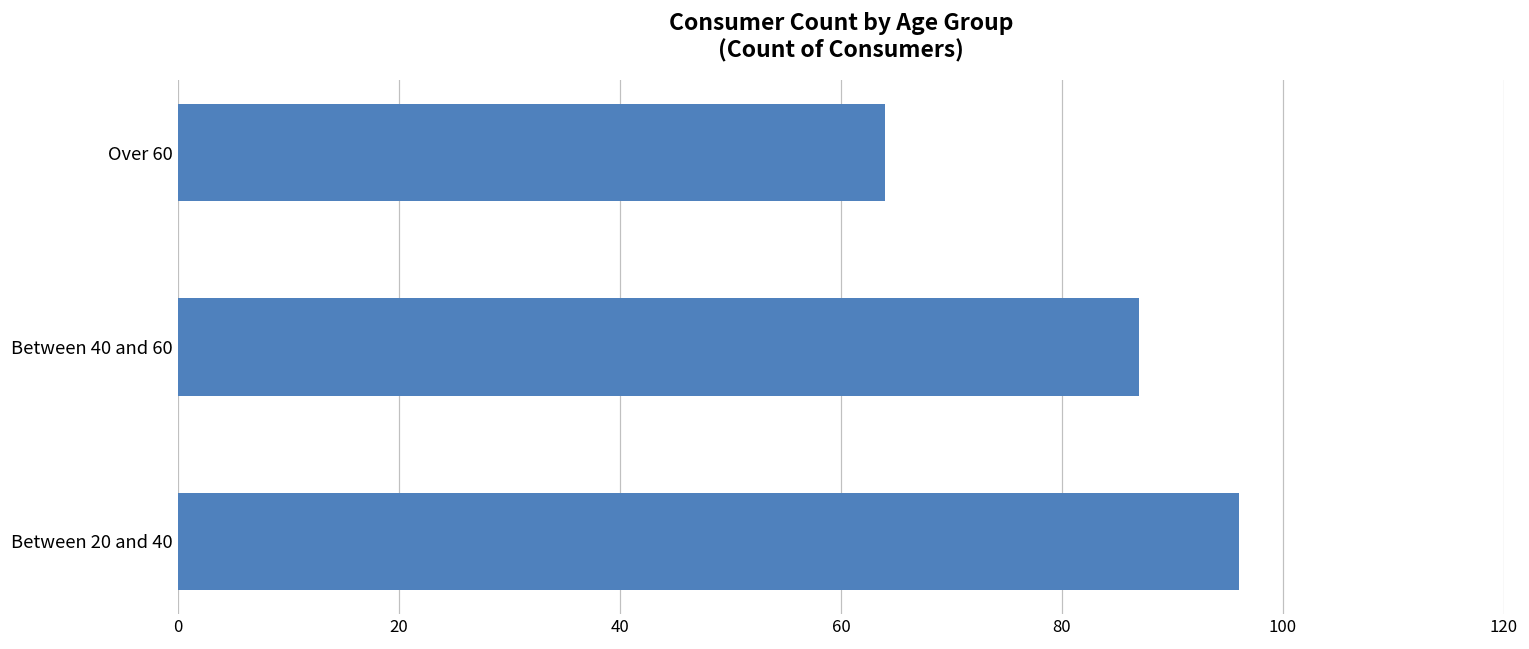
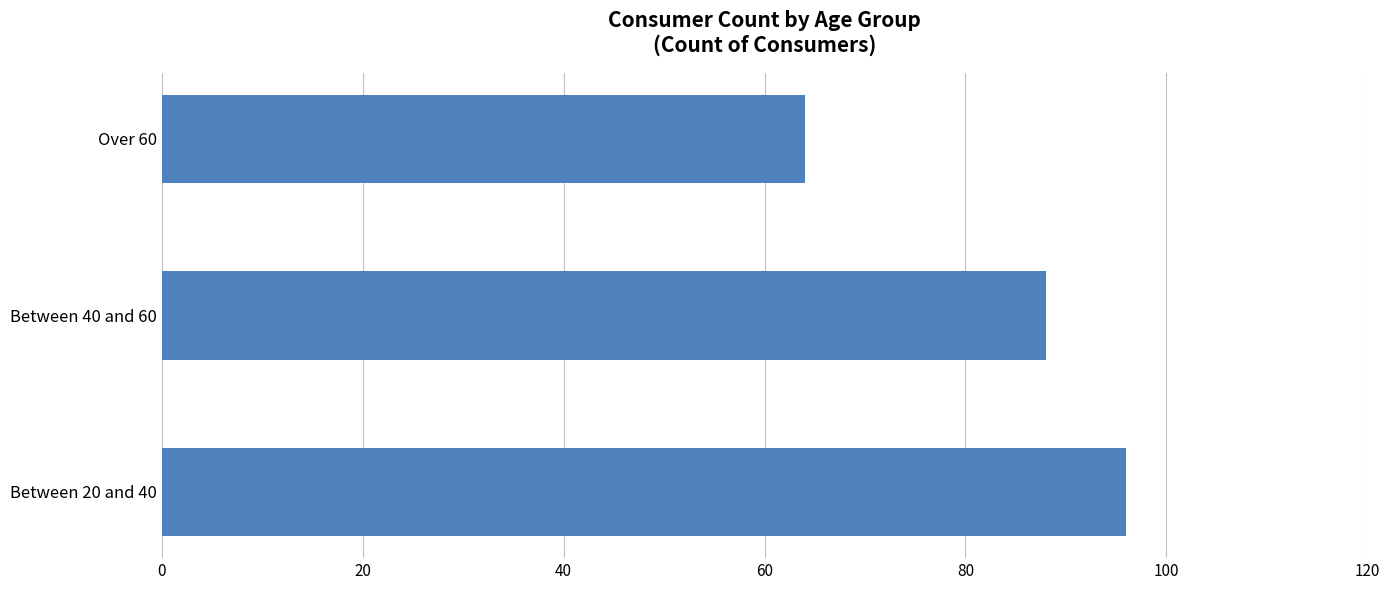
Between 40 and 60: 87 -> 88
